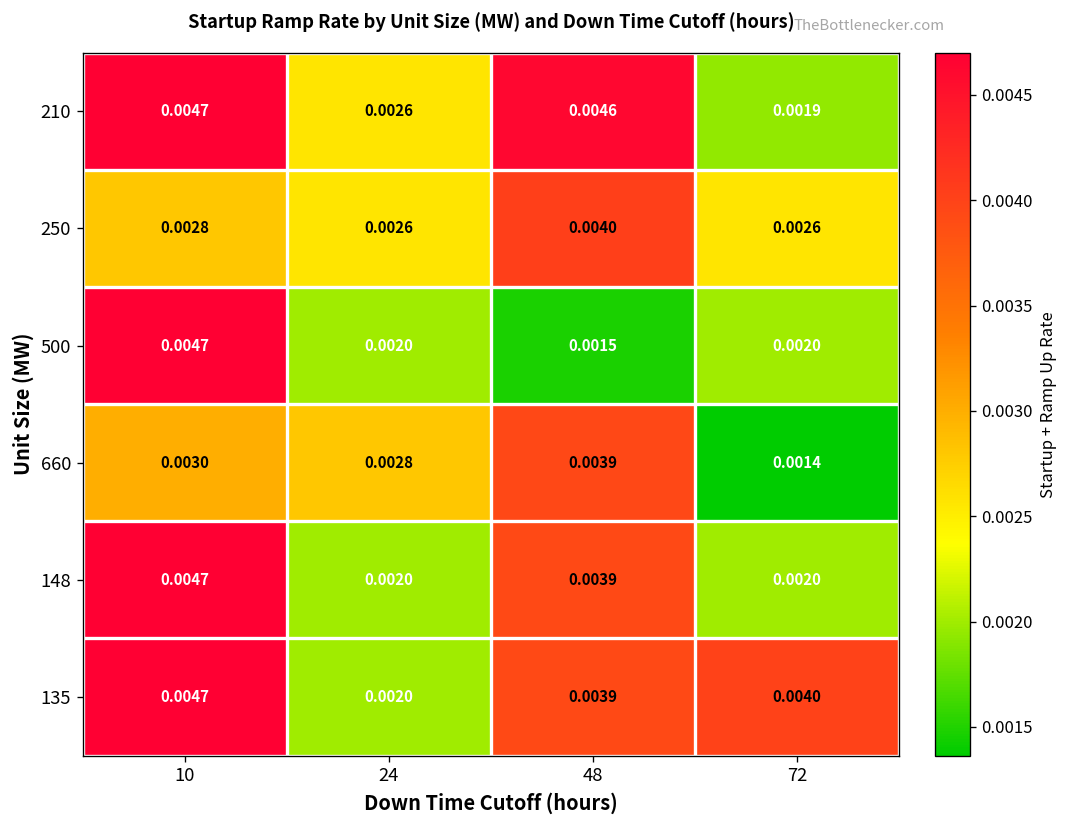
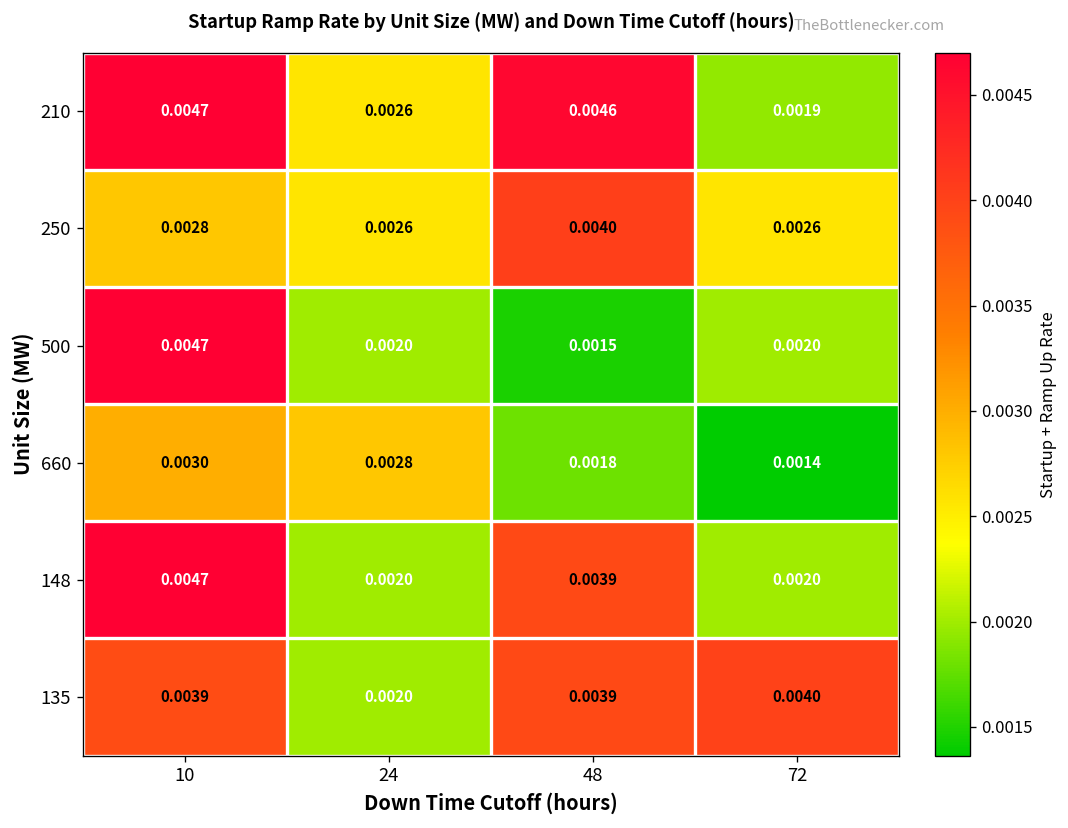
660, 48: 0.0039 -> 0.0018
135, 10: 0.0047 -> 0.0039
